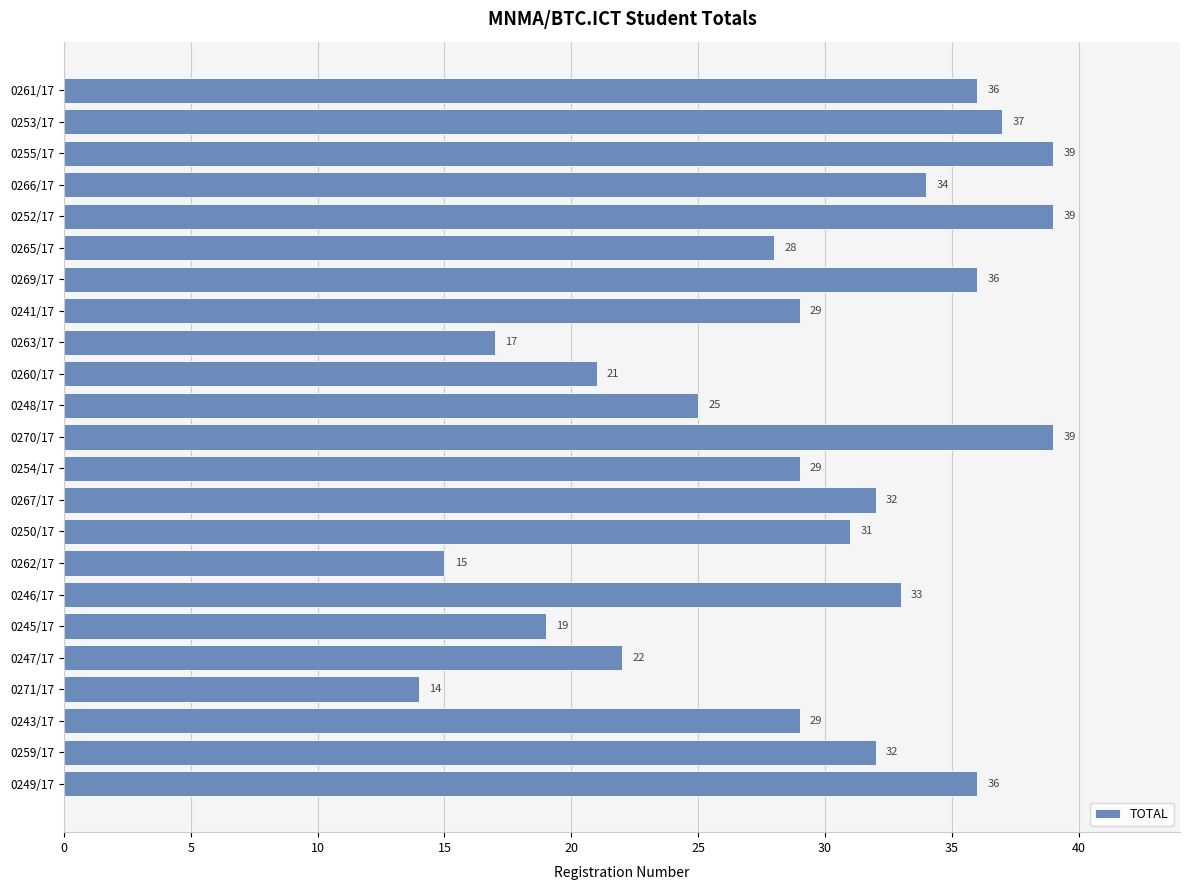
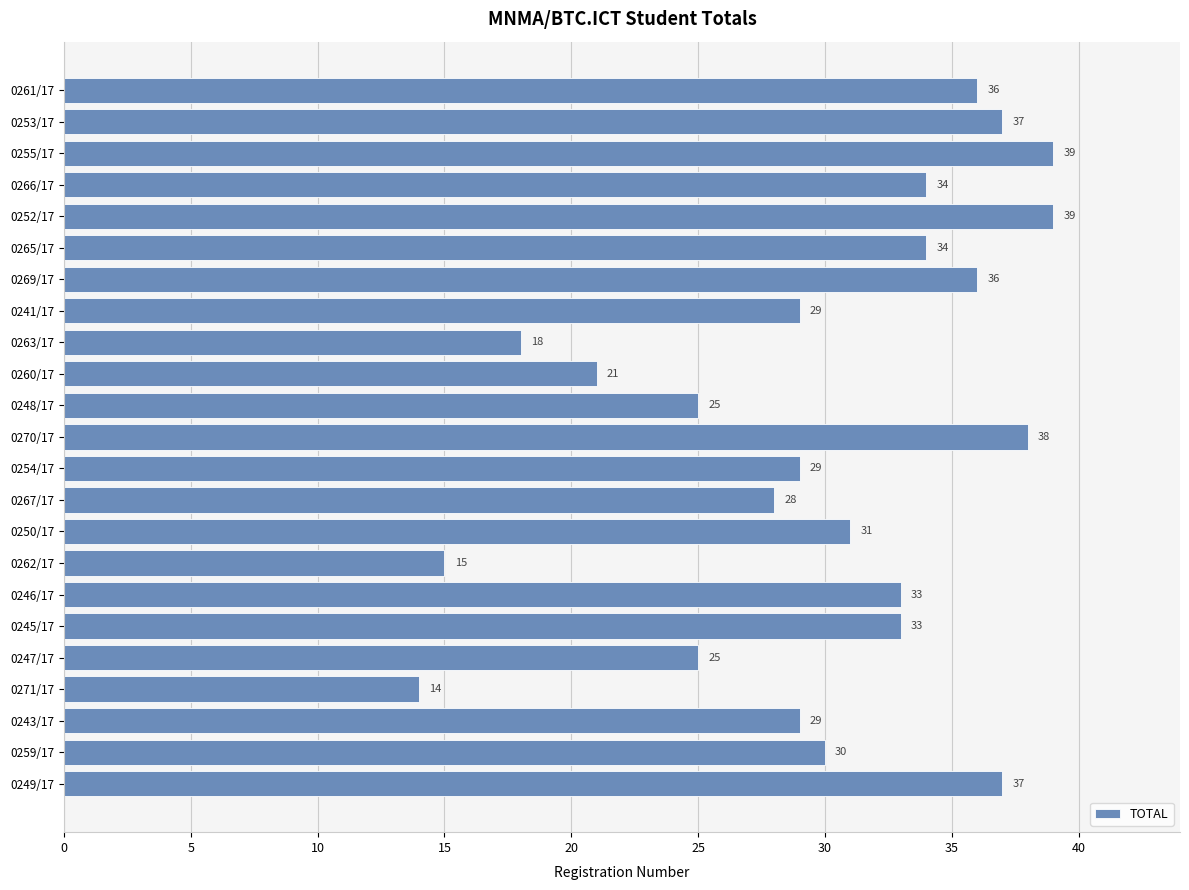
0265/17: 28 -> 34
0263/17: 17 -> 18
0270/17: 39 -> 38
0267/17: 32 -> 28
0245/17: 19 -> 33
0247/17: 22 -> 25
0259/17: 32 -> 30
0249/17: 36 -> 37
